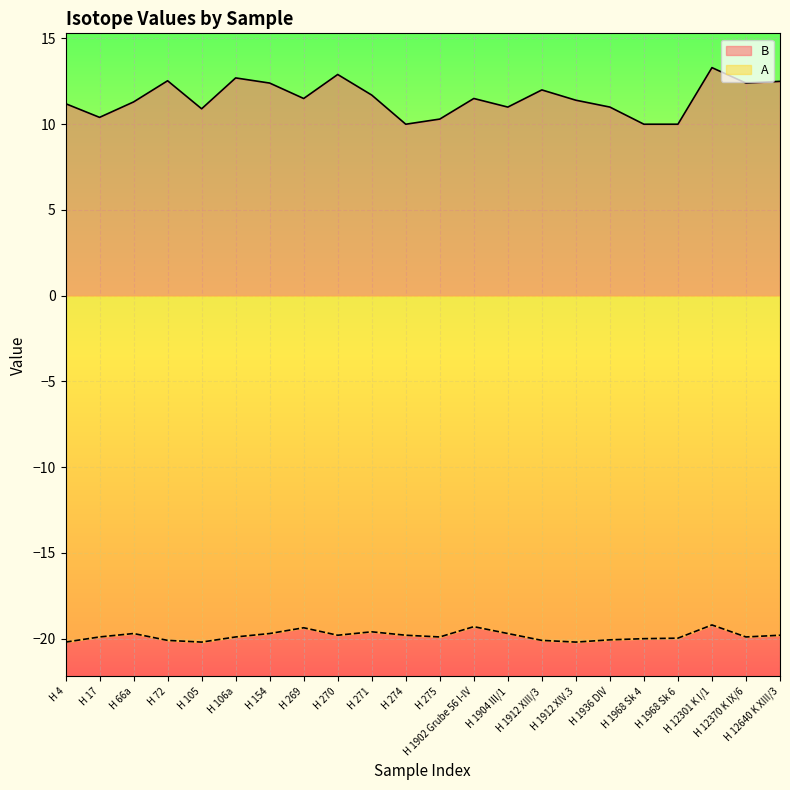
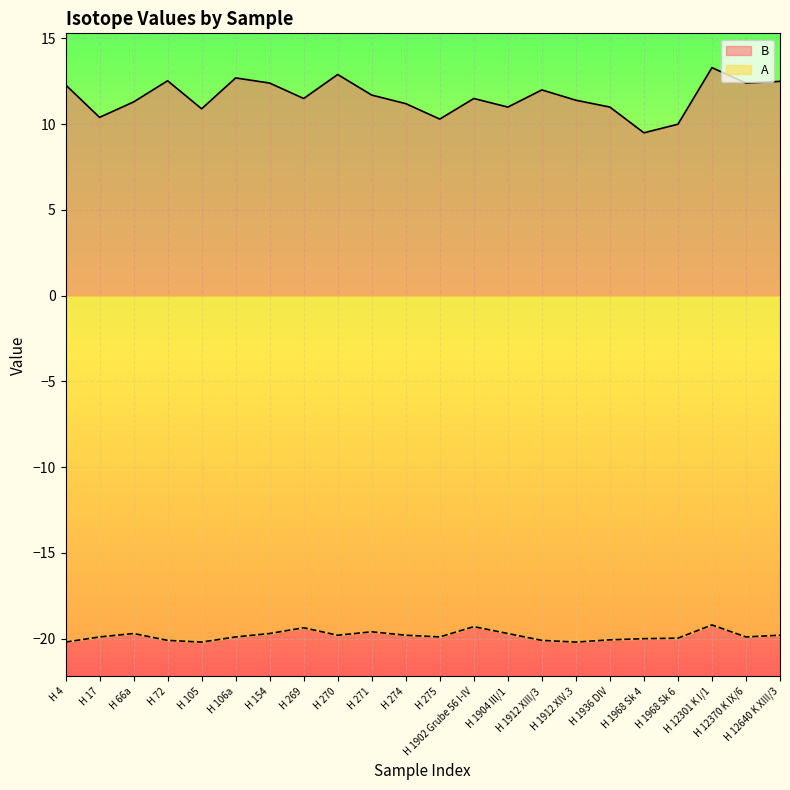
B, H 4: 11.2 -> 12.3
B, H 274: 10.0 -> 11.2
B, H 1968 Sk 4: 10.0 -> 9.5
